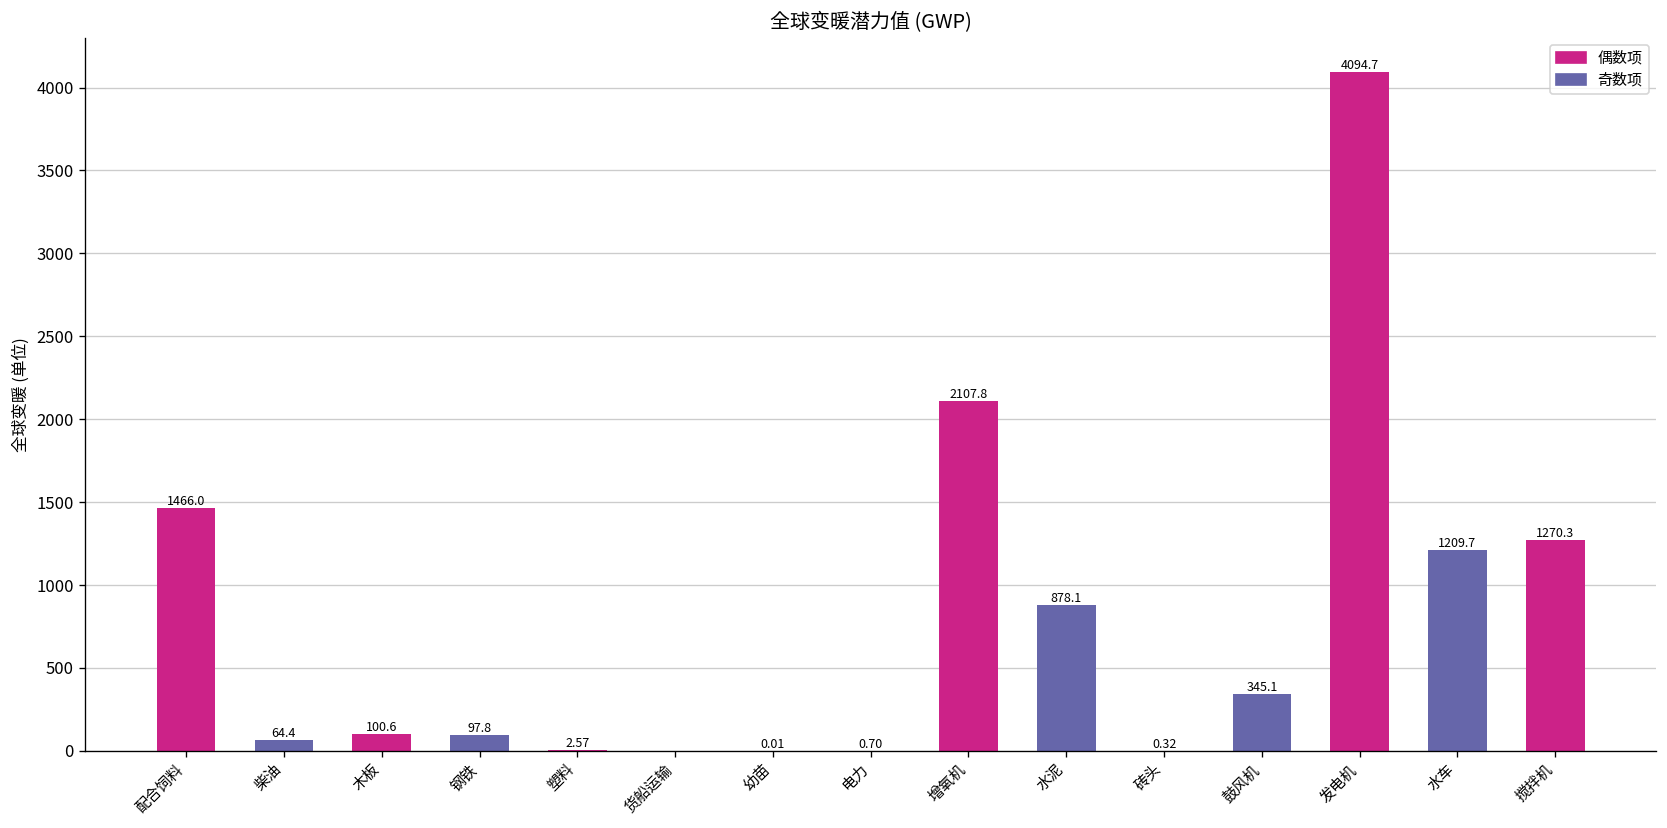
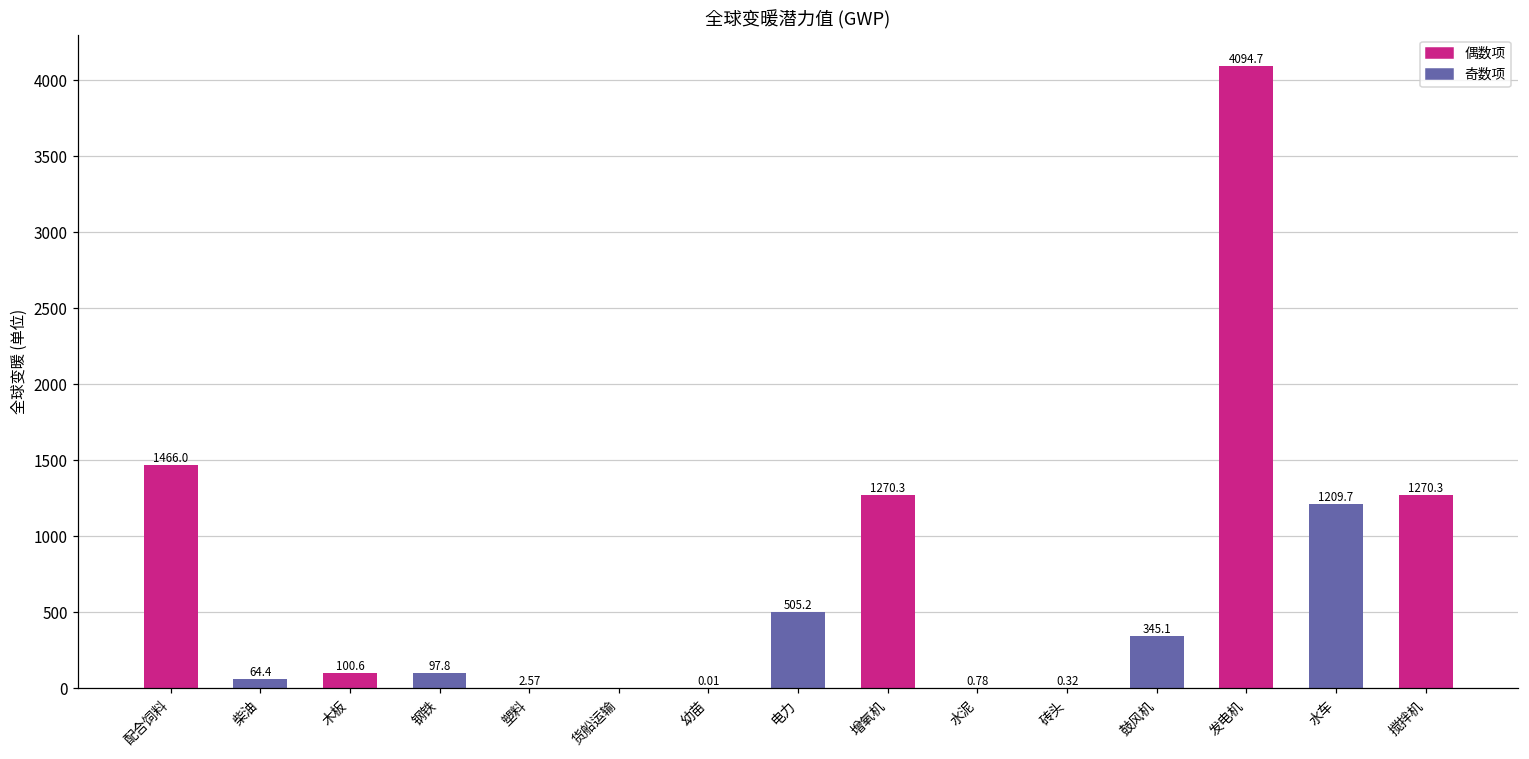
电力: 0.70 -> 505.2
增氧机: 2107.8 -> 1270.3
水泥: 878.1 -> 0.78
